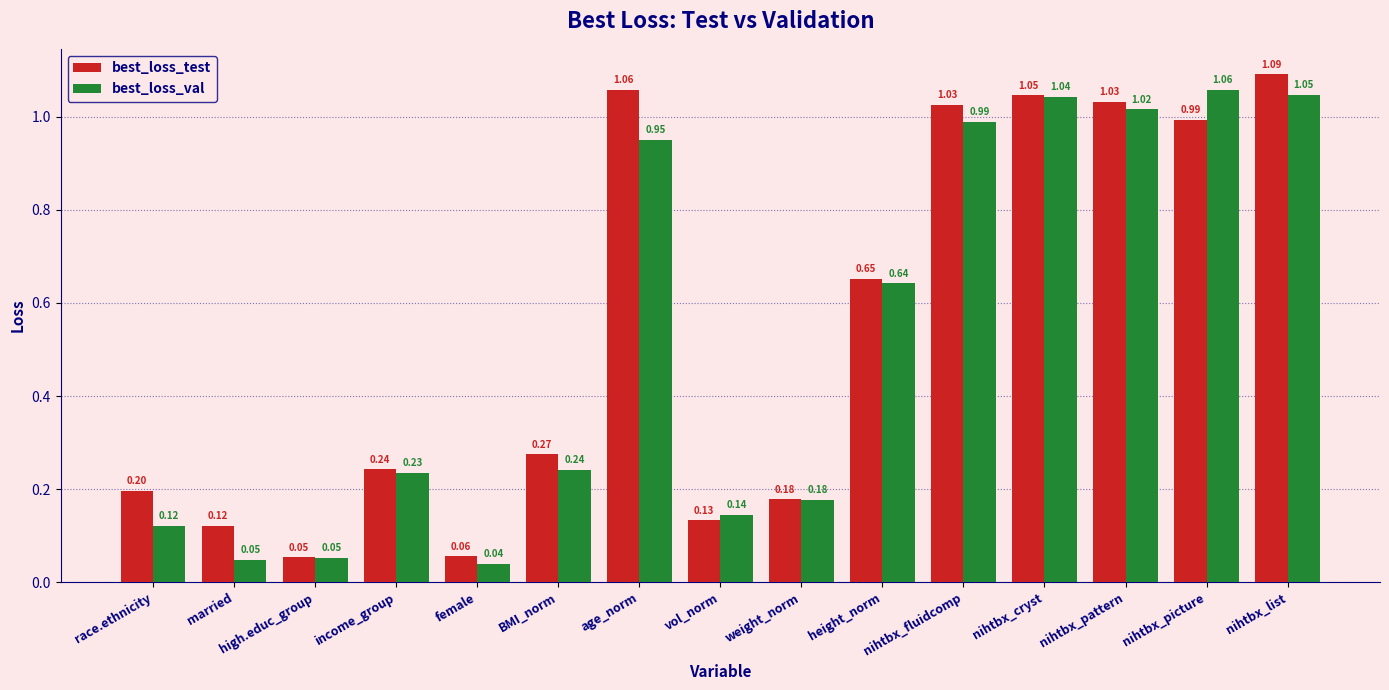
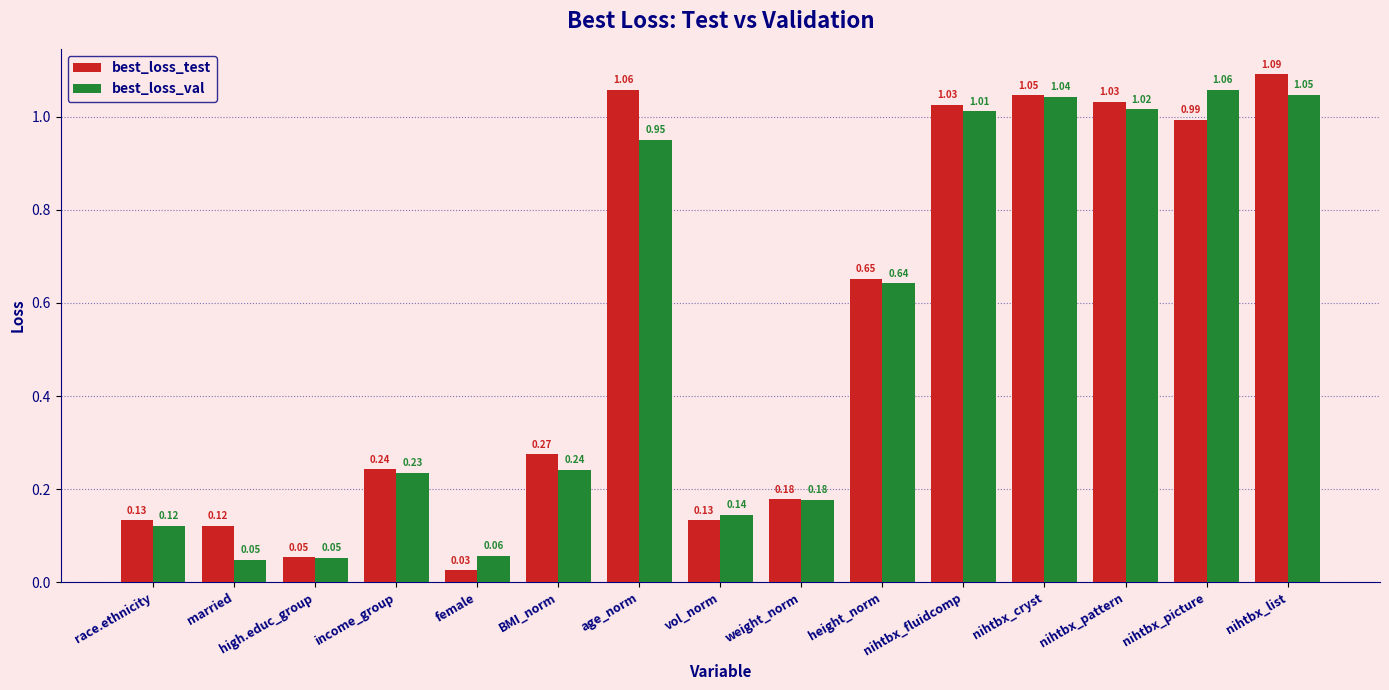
best_loss_test, race.ethnicity: 0.20 -> 0.13
best_loss_test, female: 0.06 -> 0.03
best_loss_val, female: 0.04 -> 0.06
best_loss_val, nihtbx_fluidcomp: 0.99 -> 1.01
